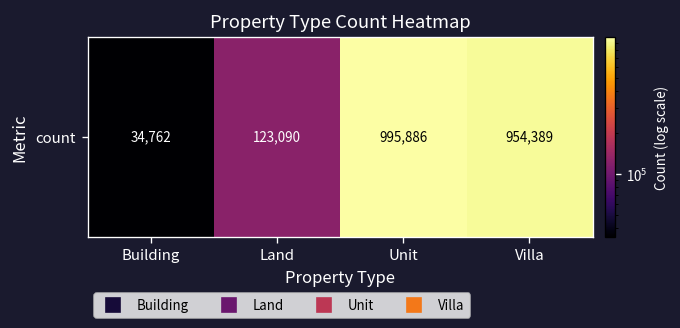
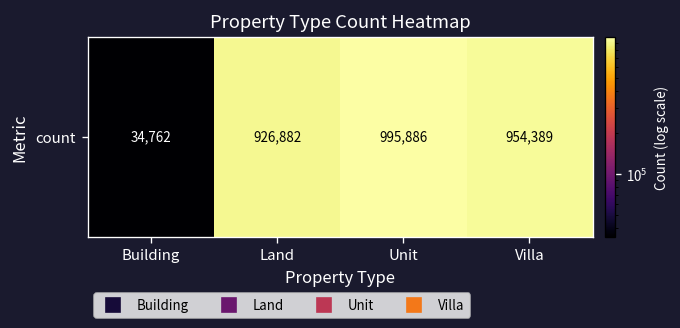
count, Land: 123,090 -> 926,882
